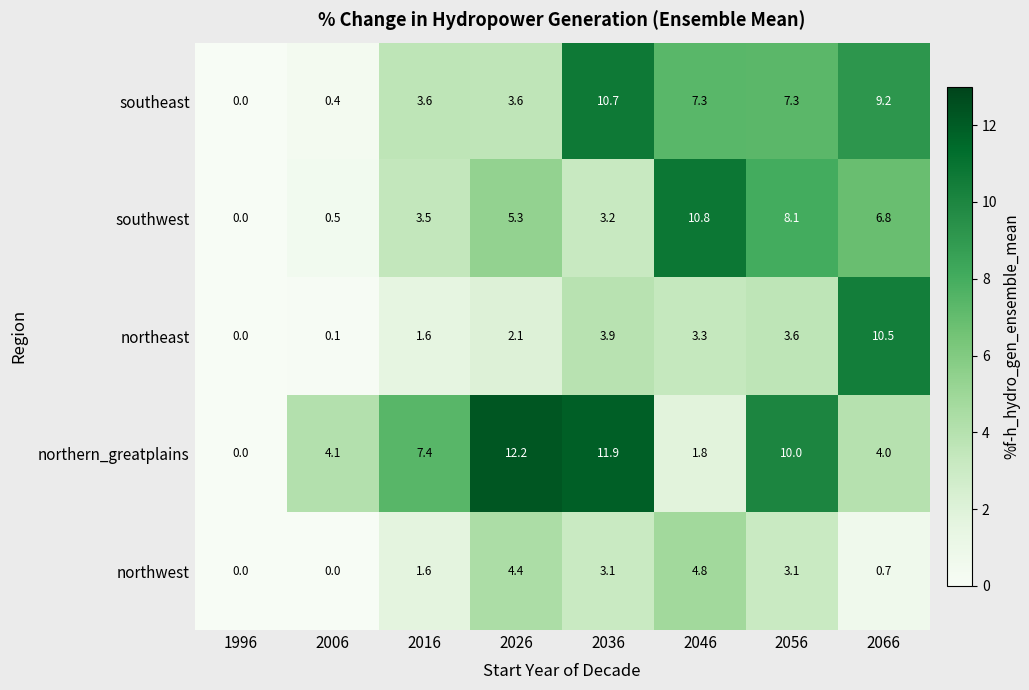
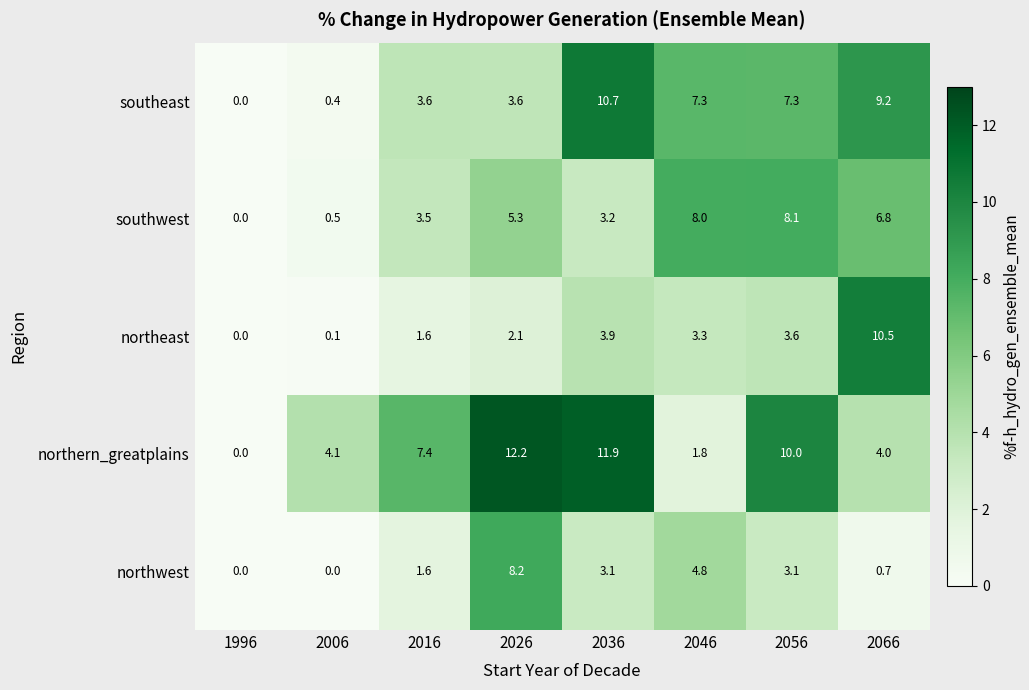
southwest, 2046: 10.8 -> 8.0
northwest, 2026: 4.4 -> 8.2
